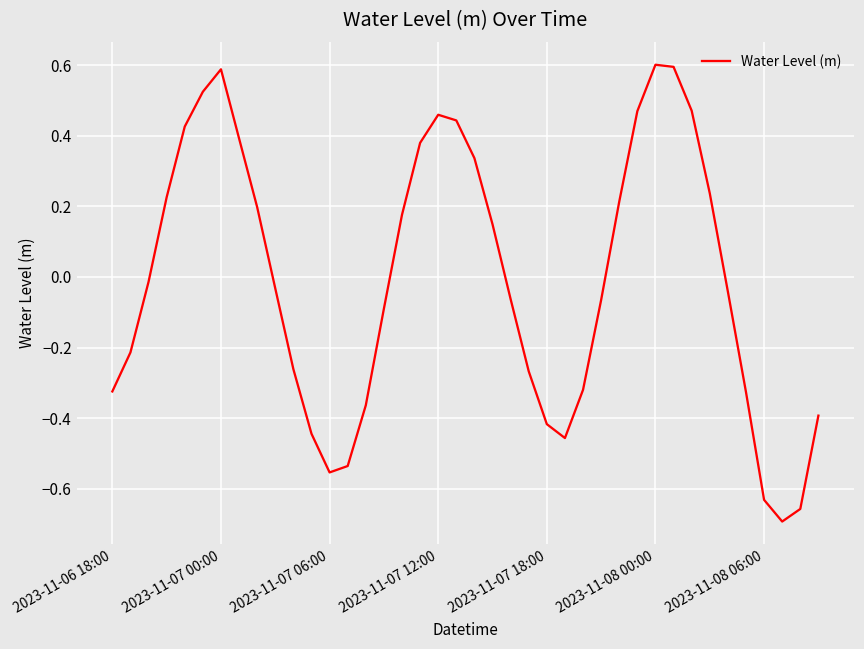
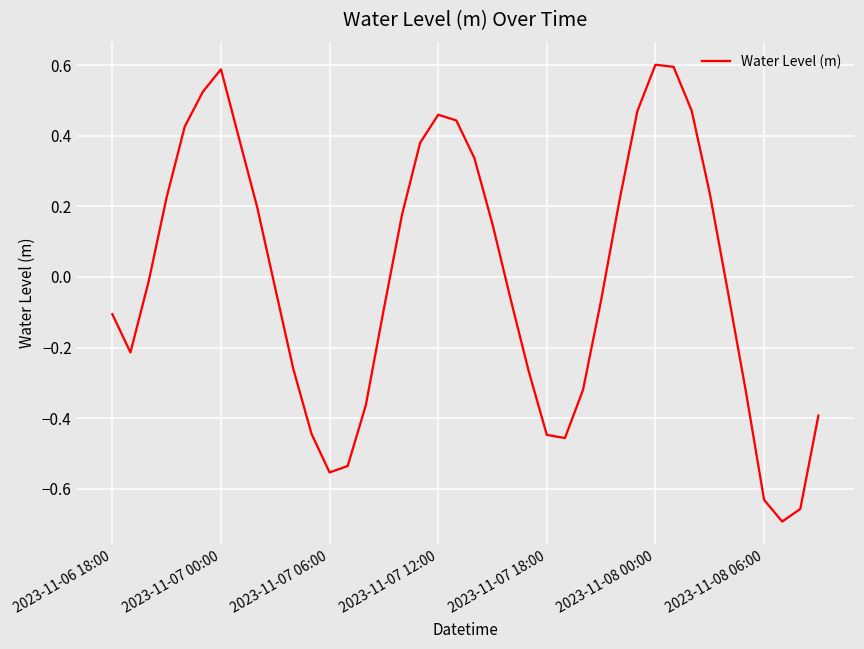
2023-11-06 18:00: -0.32 -> -0.11
2023-11-07 18:00: -0.42 -> -0.45
